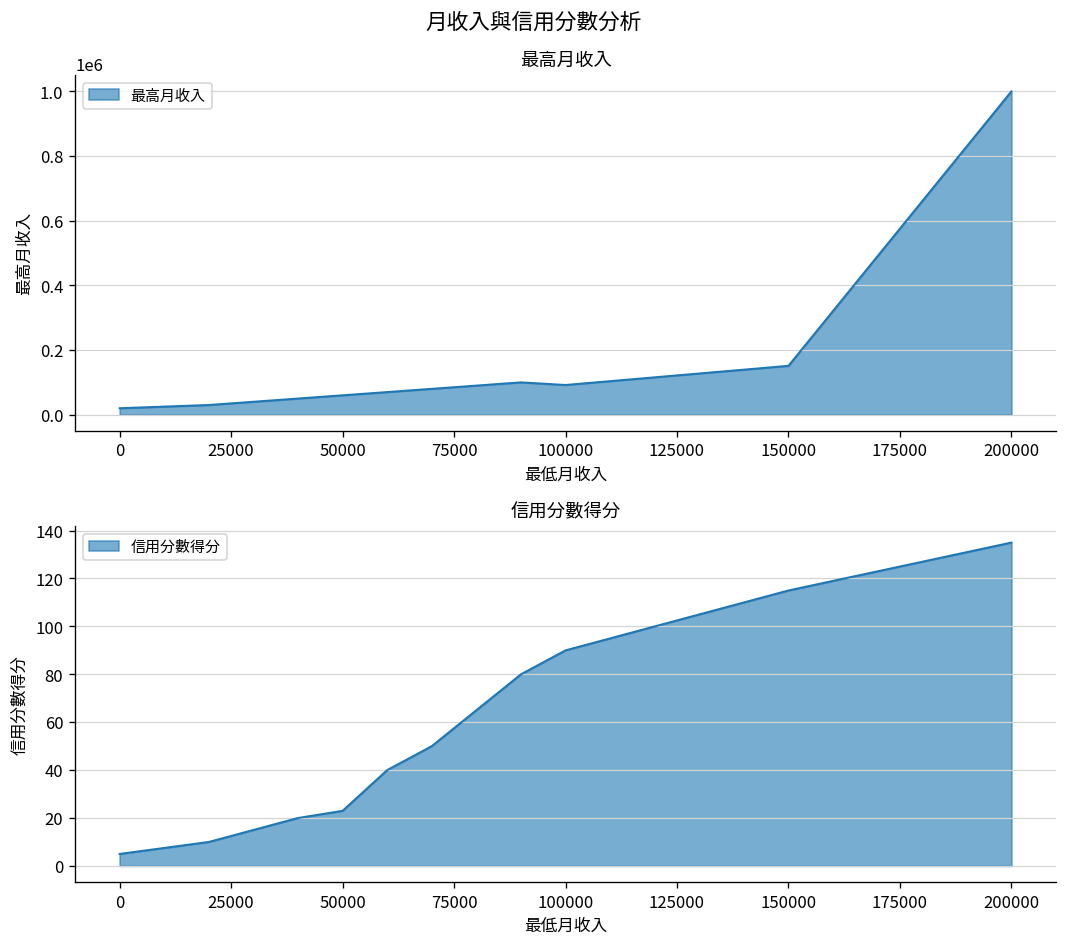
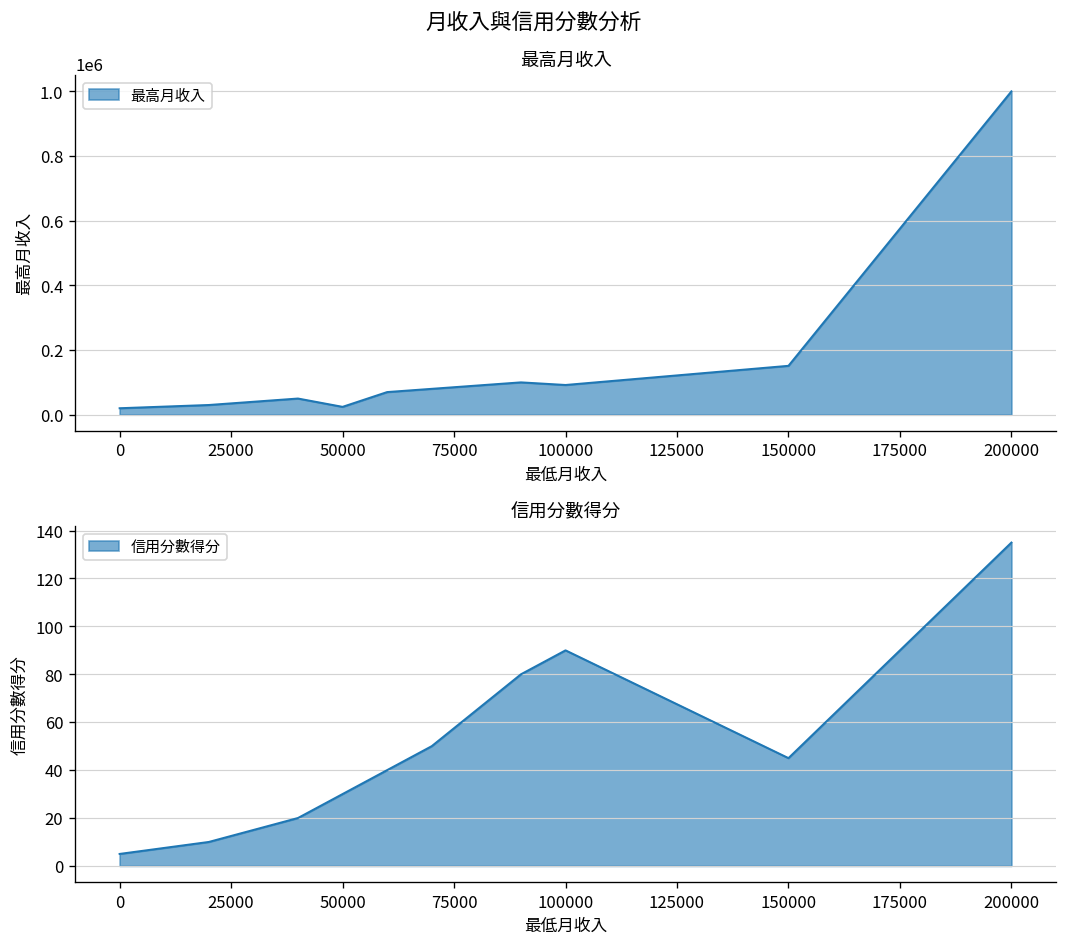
最高月收入, 50000: 60000 -> 20000
信用分數得分, 50000: 23 -> 30
信用分數得分, 150000: 115 -> 45
